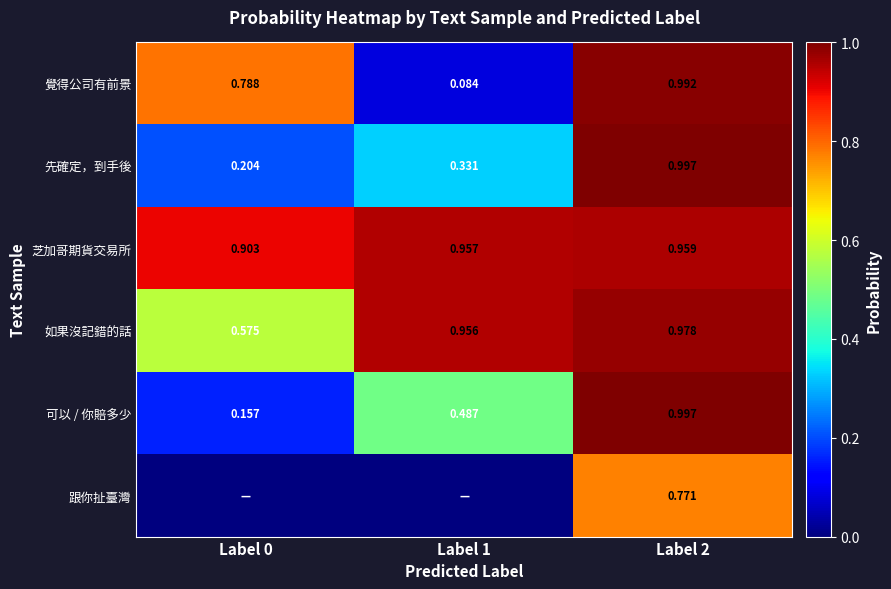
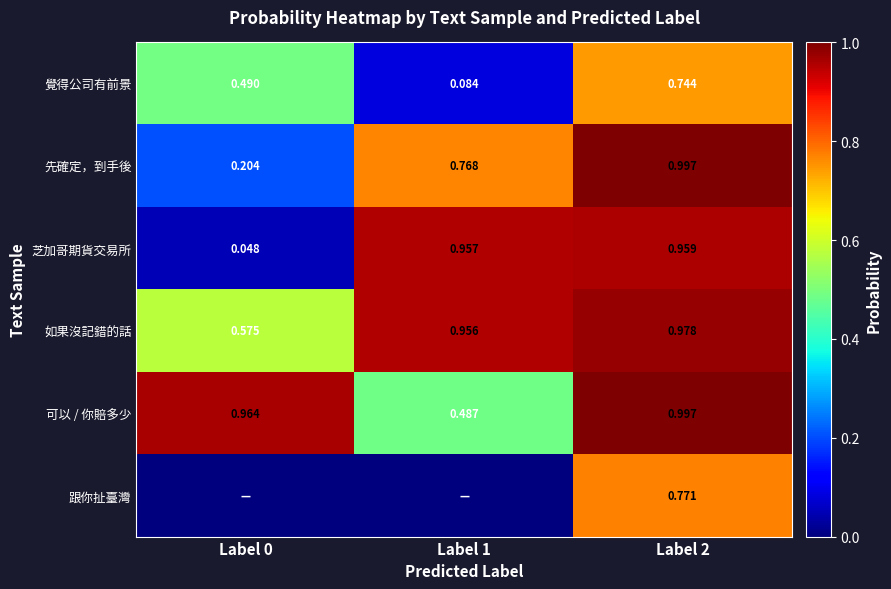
覺得公司有前景, Label 0: 0.788 -> 0.490
覺得公司有前景, Label 2: 0.992 -> 0.744
先確定，到手後, Label 1: 0.331 -> 0.768
芝加哥期貨交易所, Label 0: 0.903 -> 0.048
可以 / 你賠多少, Label 0: 0.157 -> 0.964
